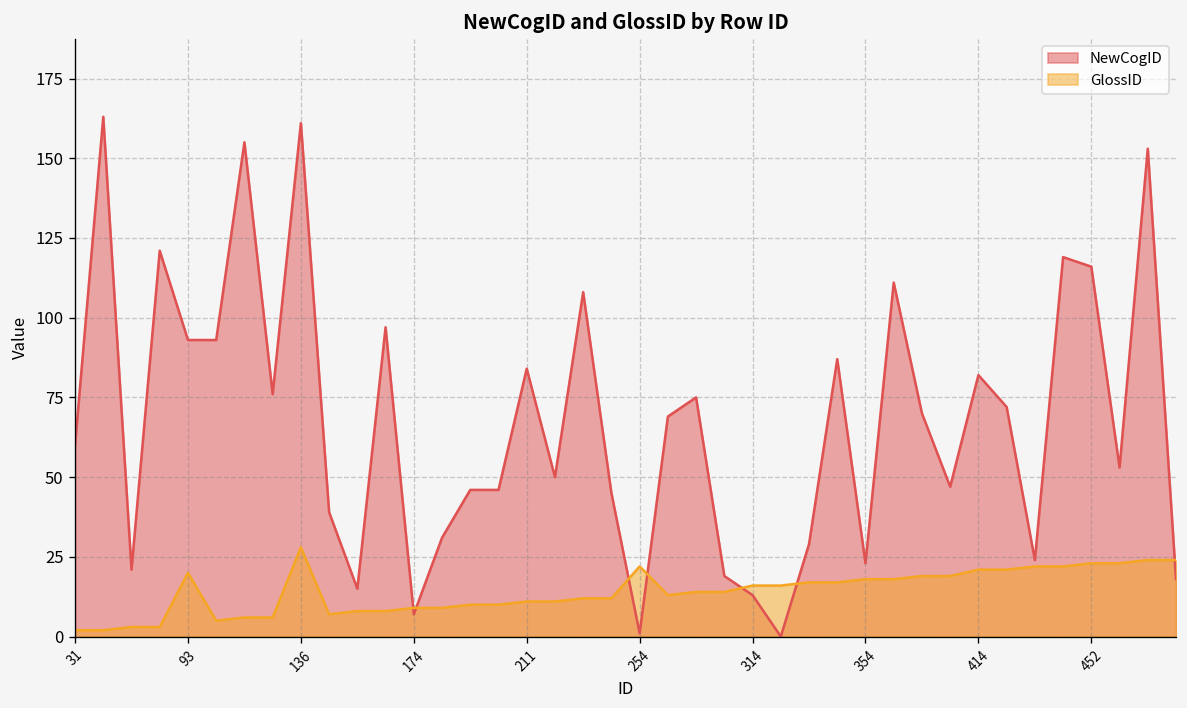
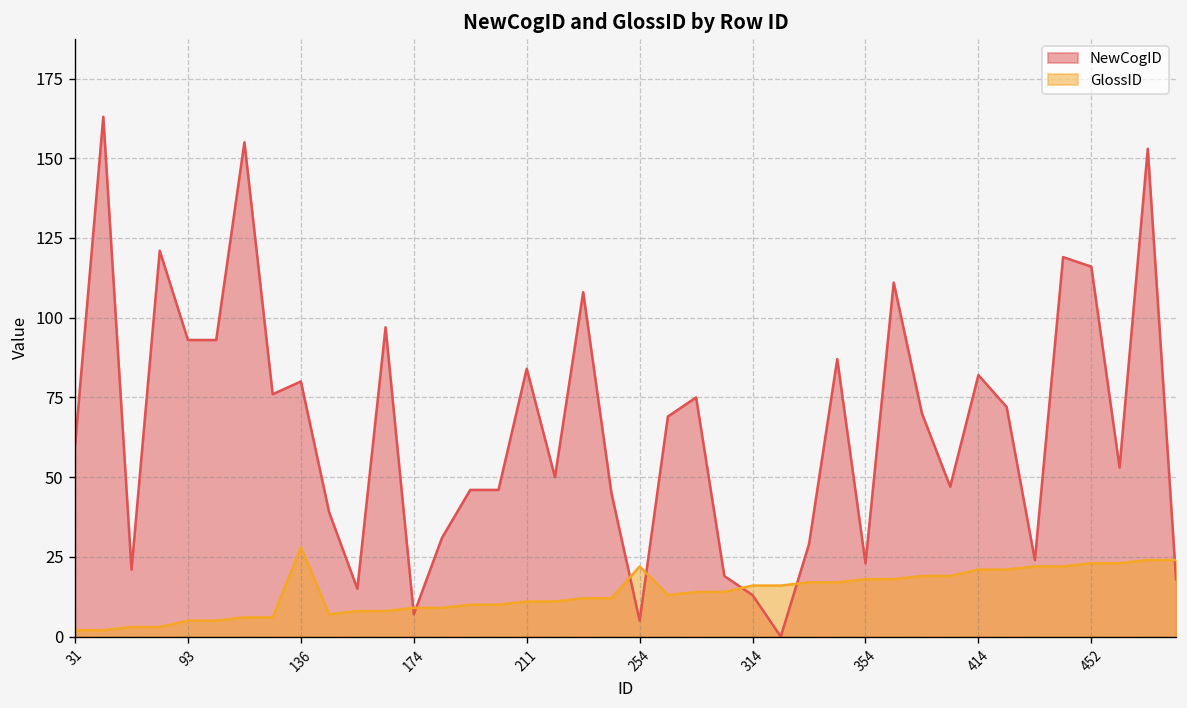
GlossID, 93: 20 -> 5
NewCogID, 136: 161 -> 80
NewCogID, 254: 1 -> 5
